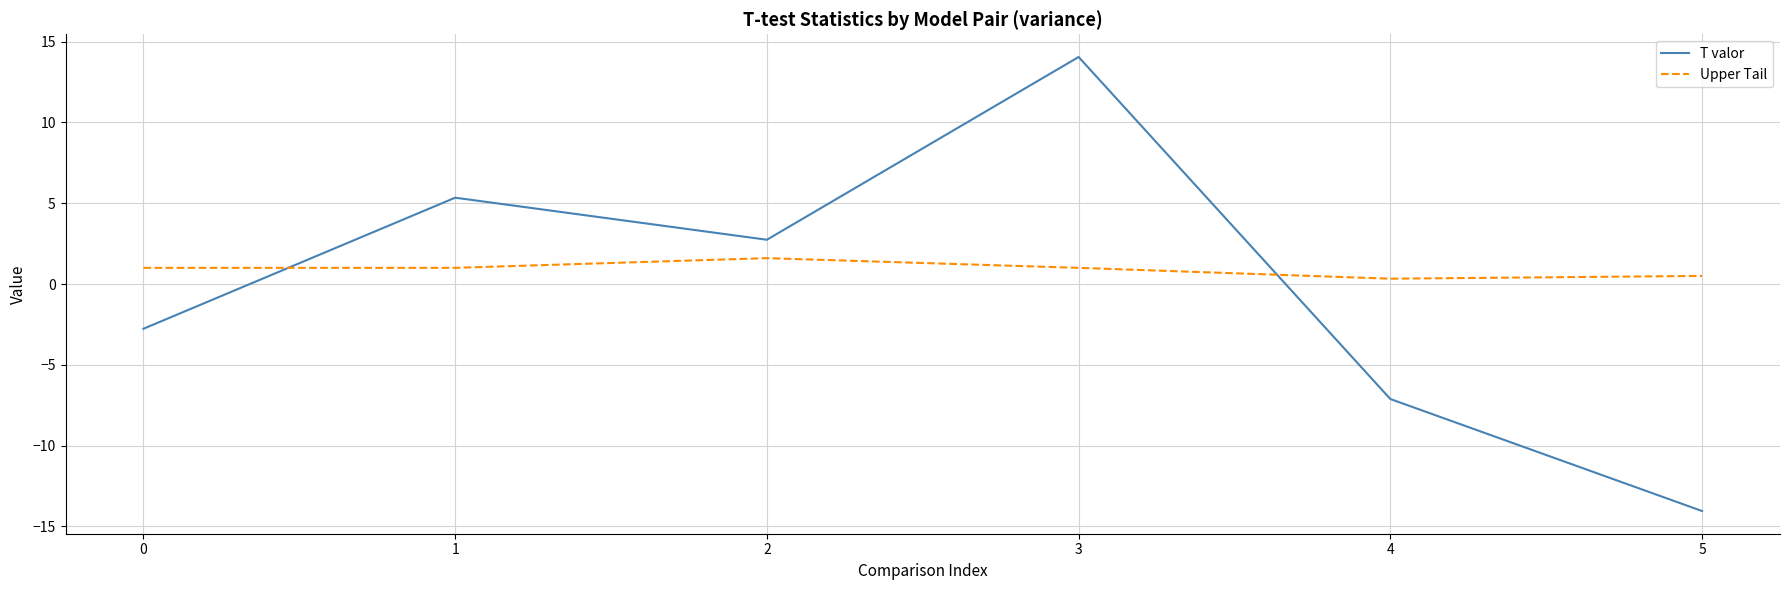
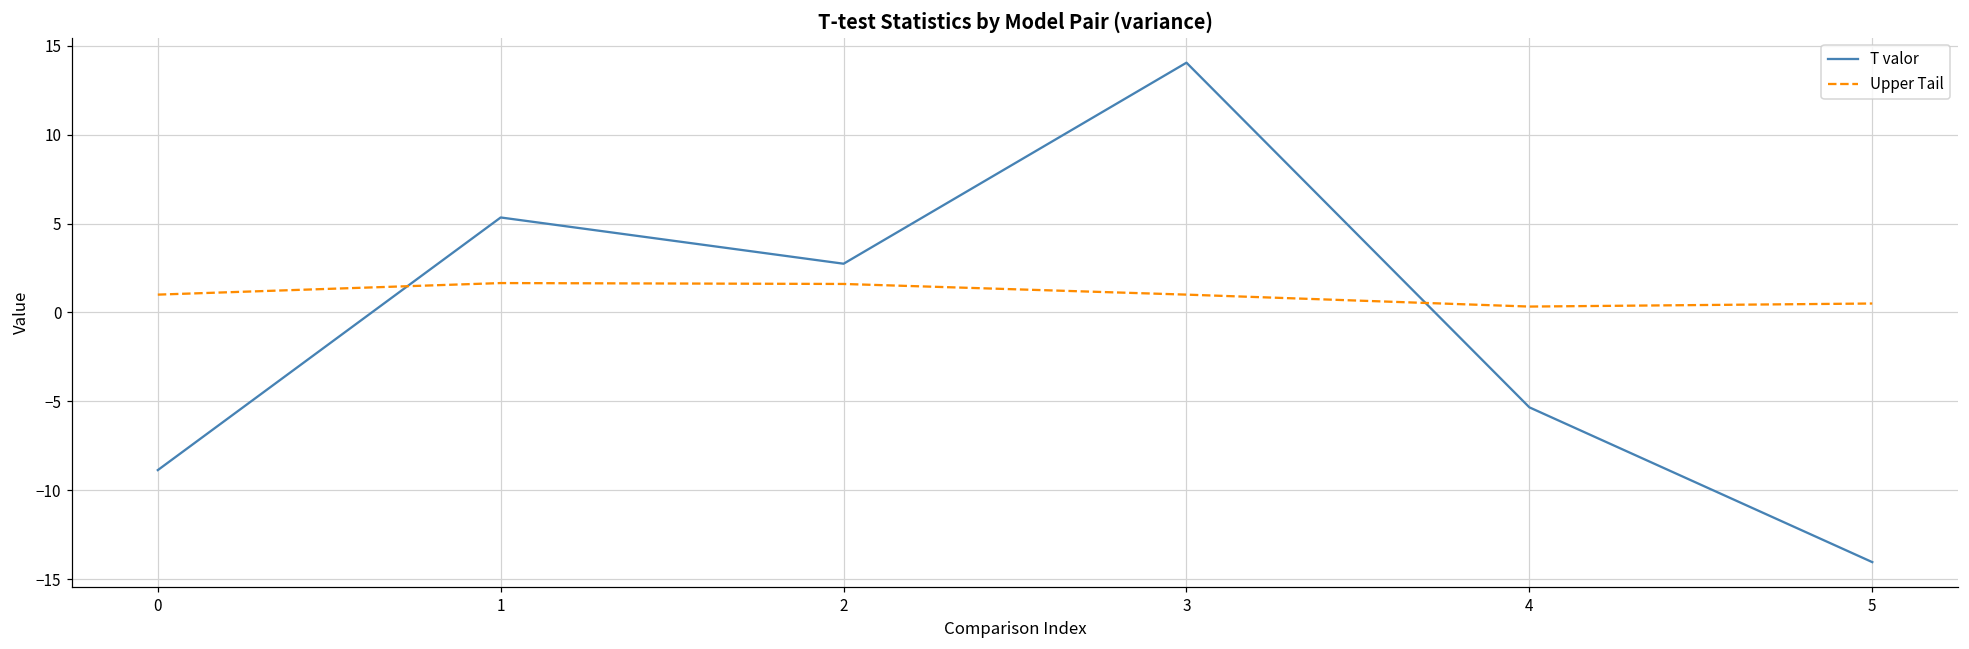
T valor, 0: -2.8 -> -8.9
Upper Tail, 1: 1.0 -> 1.7
T valor, 4: -7.1 -> -5.3
